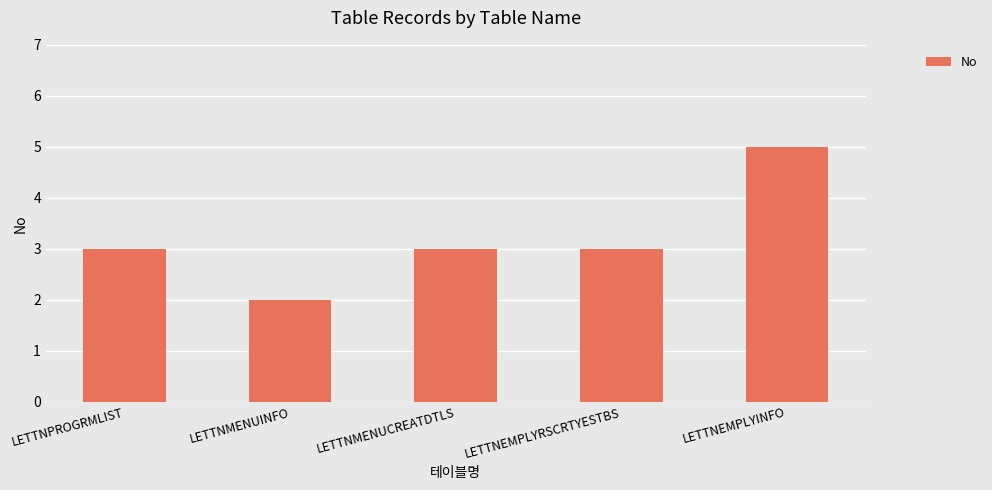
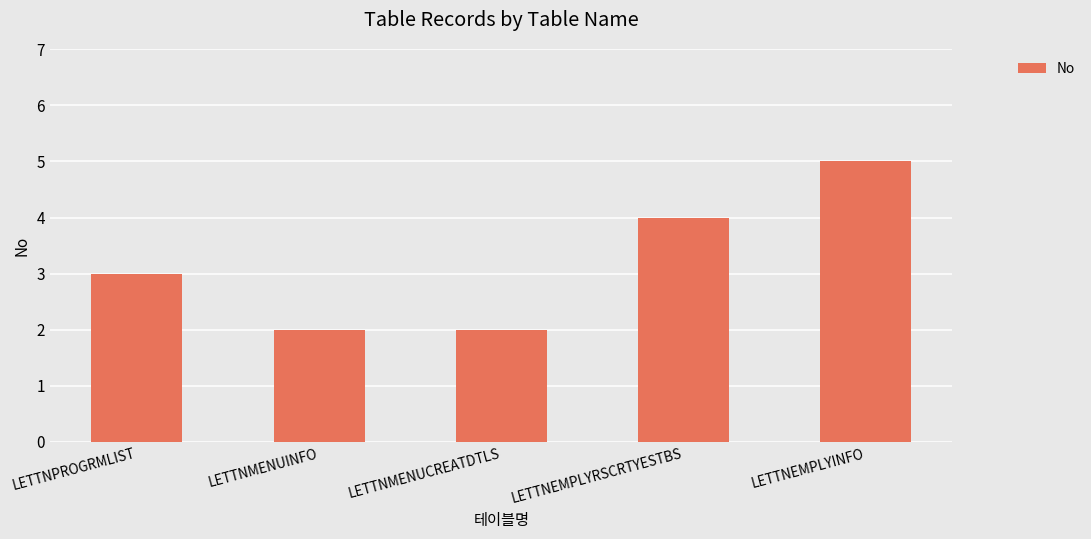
LETTNMENUCREATDTLS: 3 -> 2
LETTNEMPLYRSCRTYESTBS: 3 -> 4
